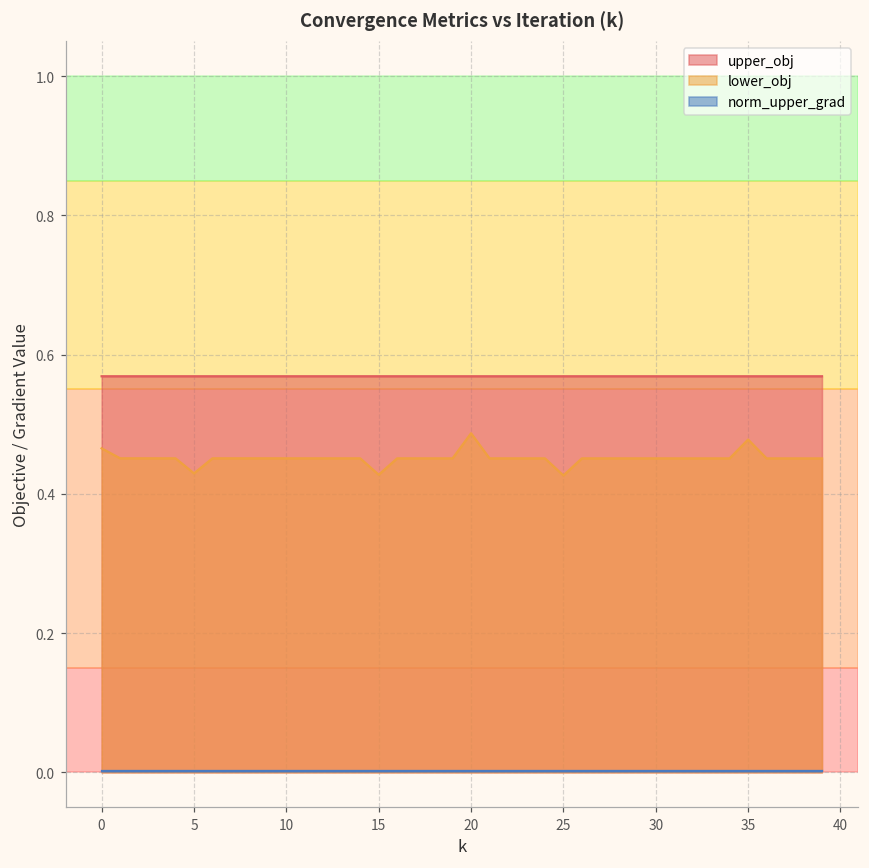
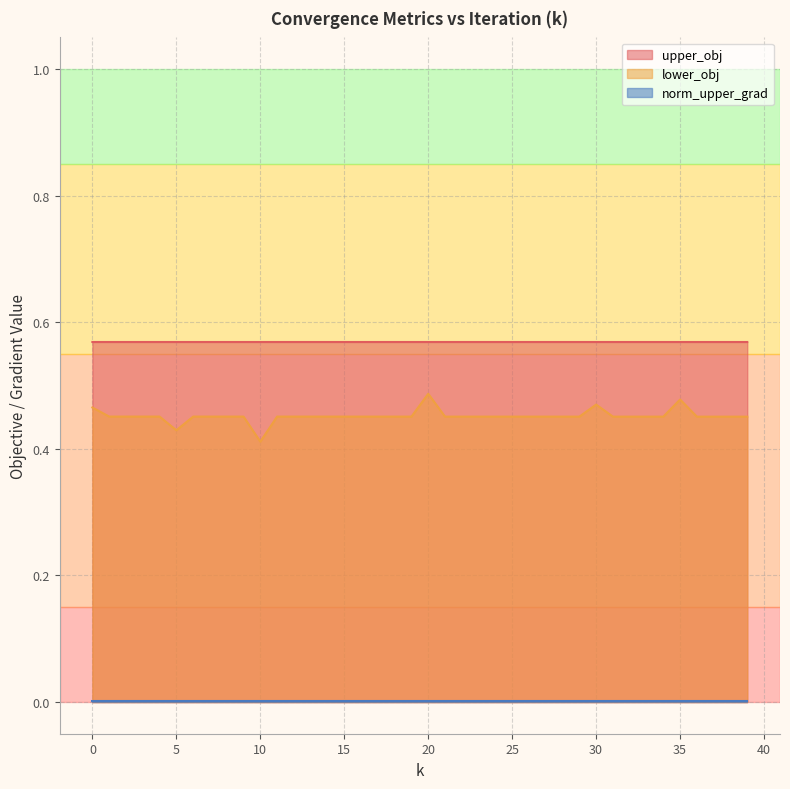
lower_obj, 10: 0.45 -> 0.41
lower_obj, 15: 0.43 -> 0.45
lower_obj, 25: 0.43 -> 0.45
lower_obj, 30: 0.45 -> 0.47
